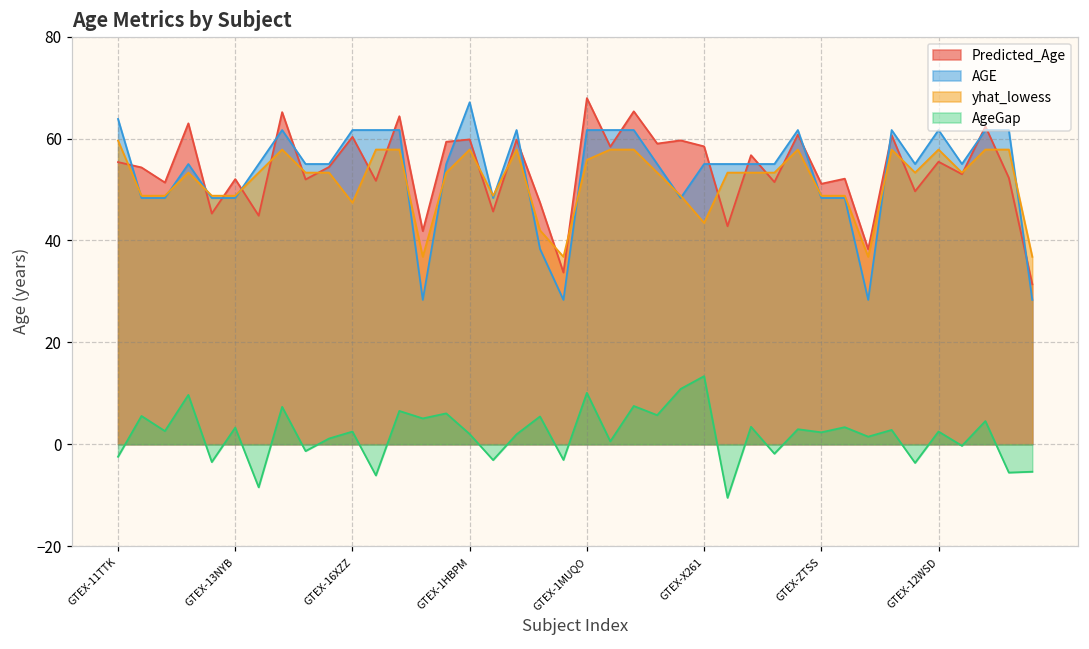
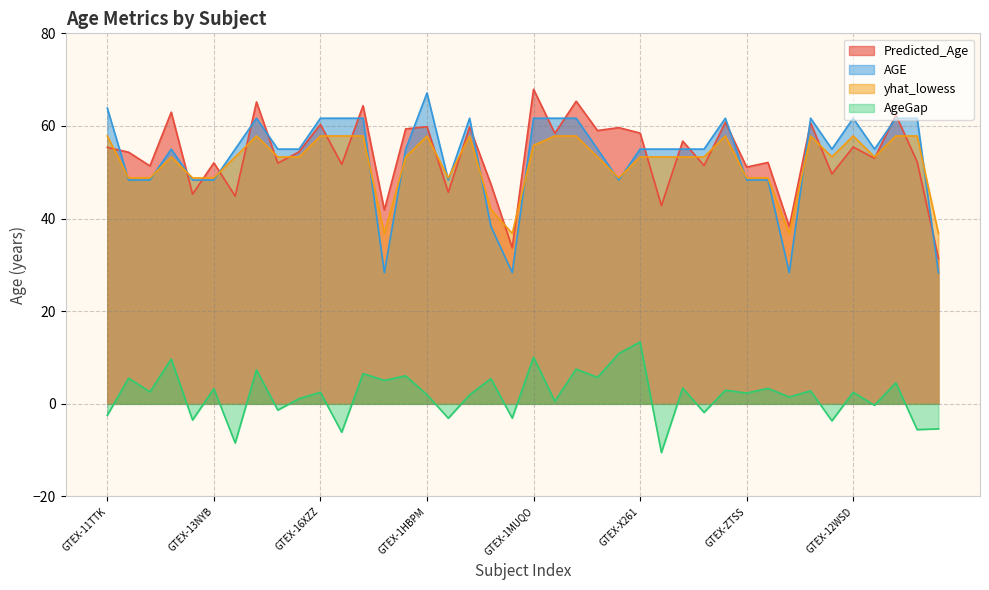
yhat_lowess, GTEX-11TTK: 60 -> 58
yhat_lowess, GTEX-16XZZ: 47 -> 58
yhat_lowess, GTEX-X261: 43 -> 53
